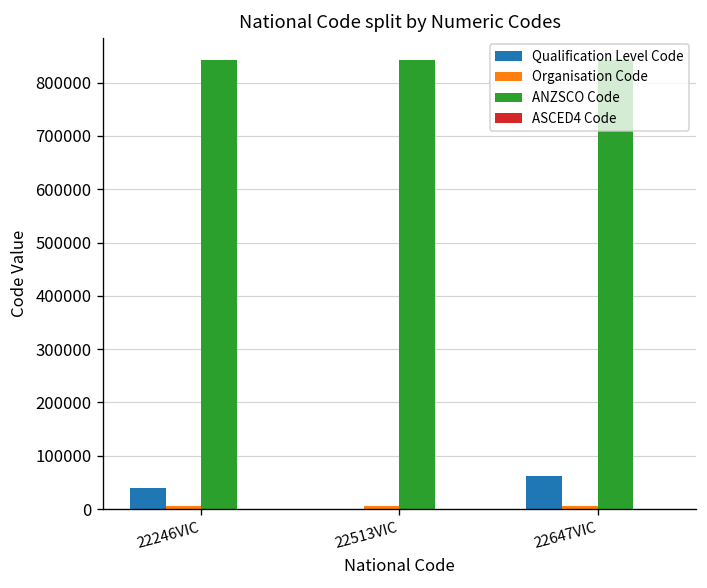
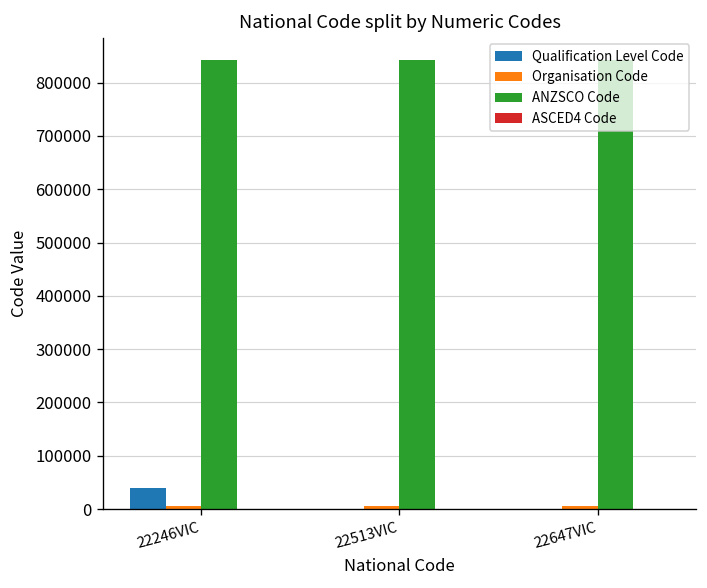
Qualification Level Code, 22647VIC: 60000 -> 0
